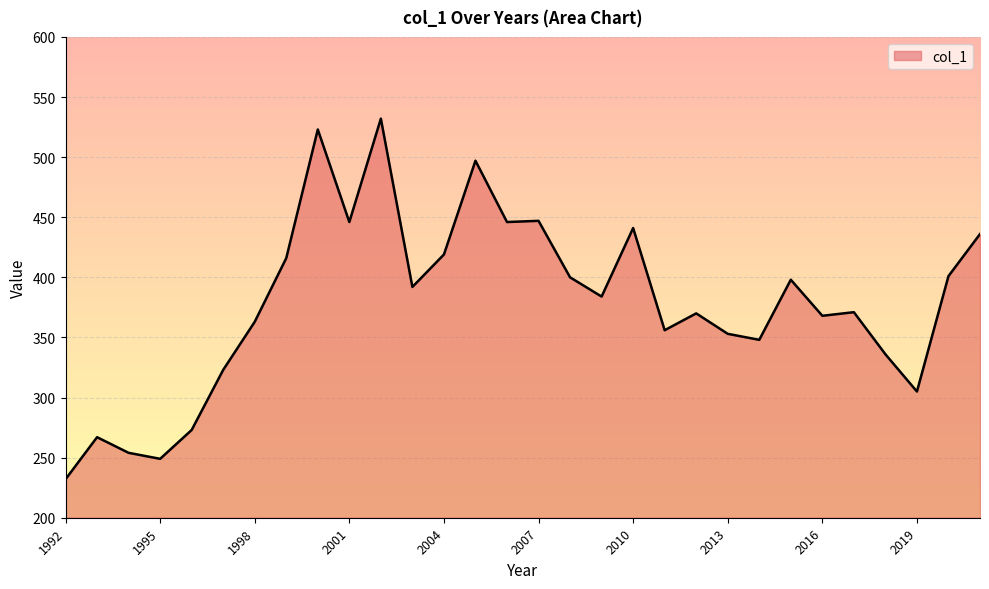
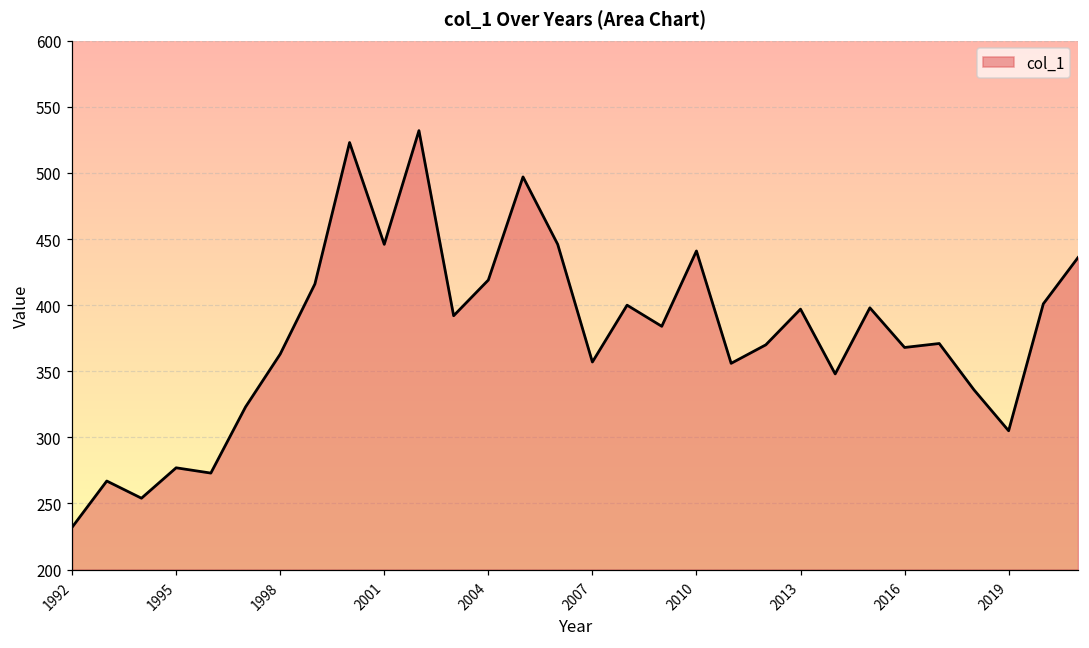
1995: 249 -> 277
2007: 447 -> 357
2013: 353 -> 397
